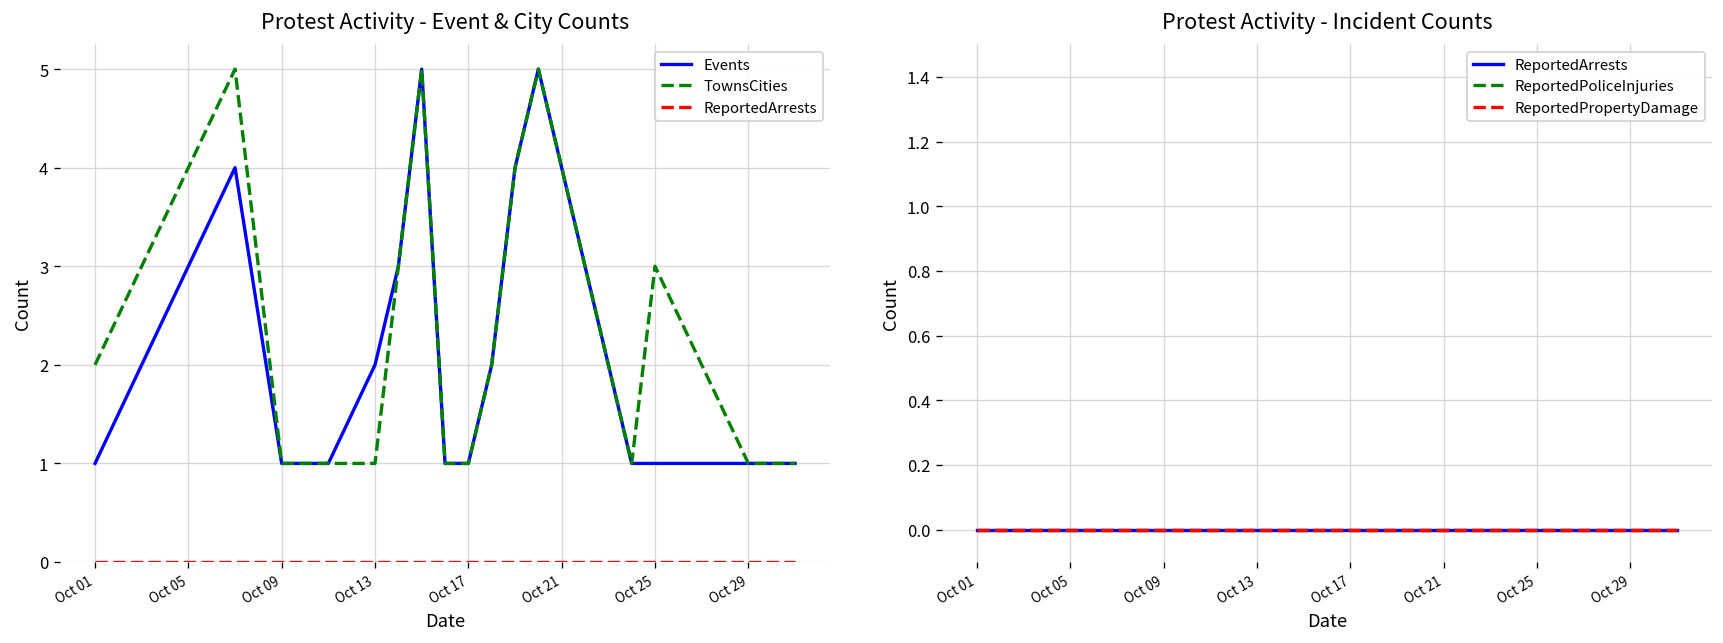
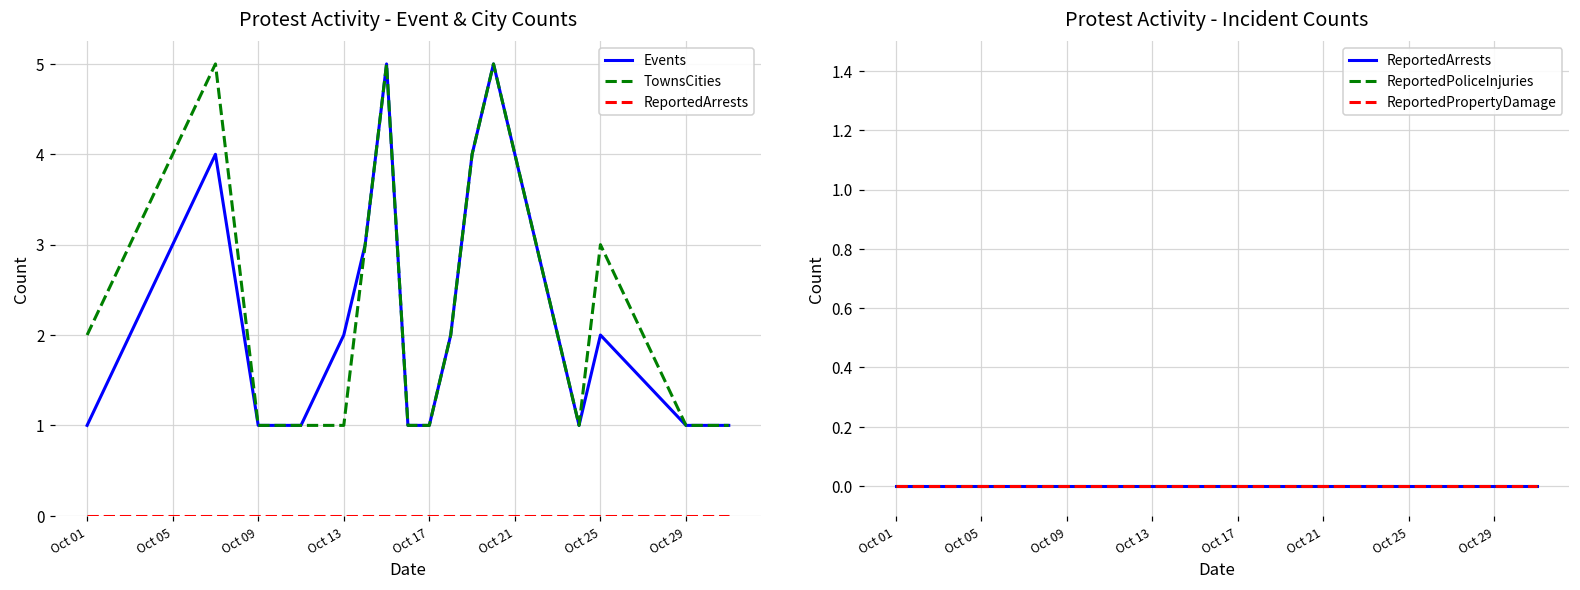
Protest Activity - Event & City Counts, Events, Oct 25: 1 -> 2
